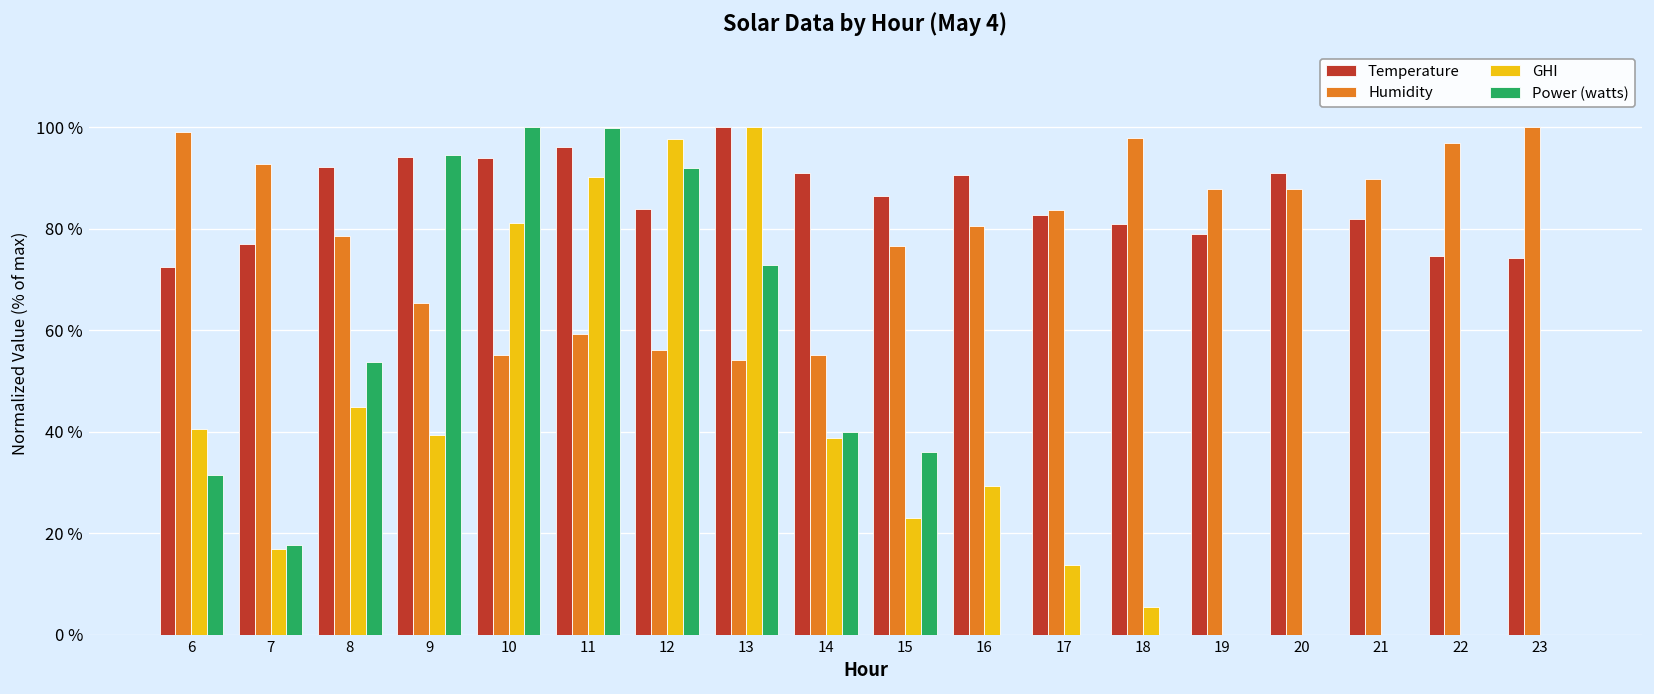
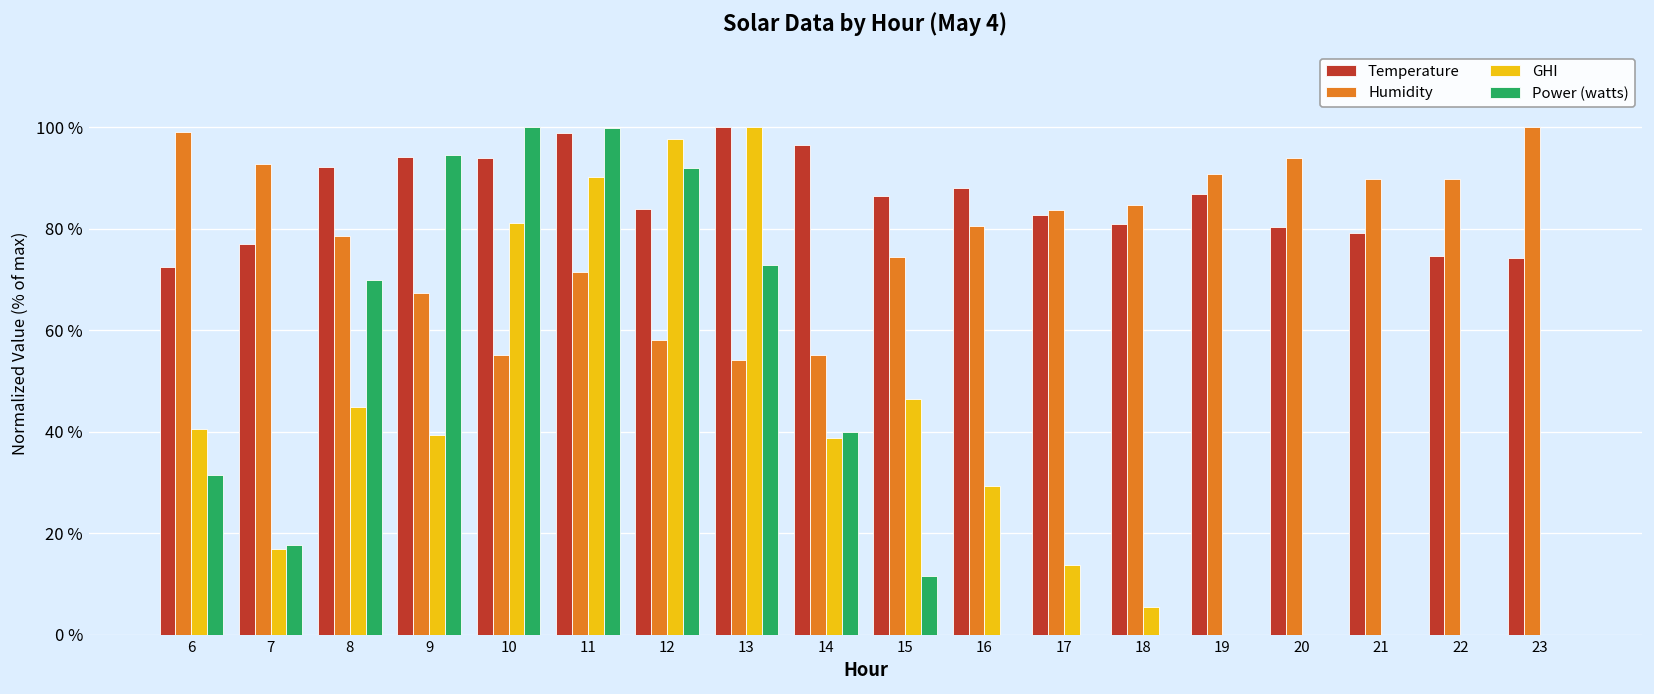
Power (watts), 8: 54 % -> 70 %
Humidity, 9: 65 % -> 67 %
Temperature, 11: 96 % -> 99 %
Humidity, 11: 59 % -> 71 %
Humidity, 12: 56 % -> 58 %
Temperature, 14: 91 % -> 96 %
Humidity, 15: 77 % -> 74 %
GHI, 15: 23 % -> 46 %
Power (watts), 15: 36 % -> 12 %
Temperature, 16: 91 % -> 88 %
Humidity, 18: 98 % -> 85 %
Temperature, 19: 79 % -> 87 %
Humidity, 19: 88 % -> 91 %
Temperature, 20: 91 % -> 80 %
Humidity, 20: 88 % -> 94 %
Temperature, 21: 82 % -> 79 %
Humidity, 22: 97 % -> 90 %
